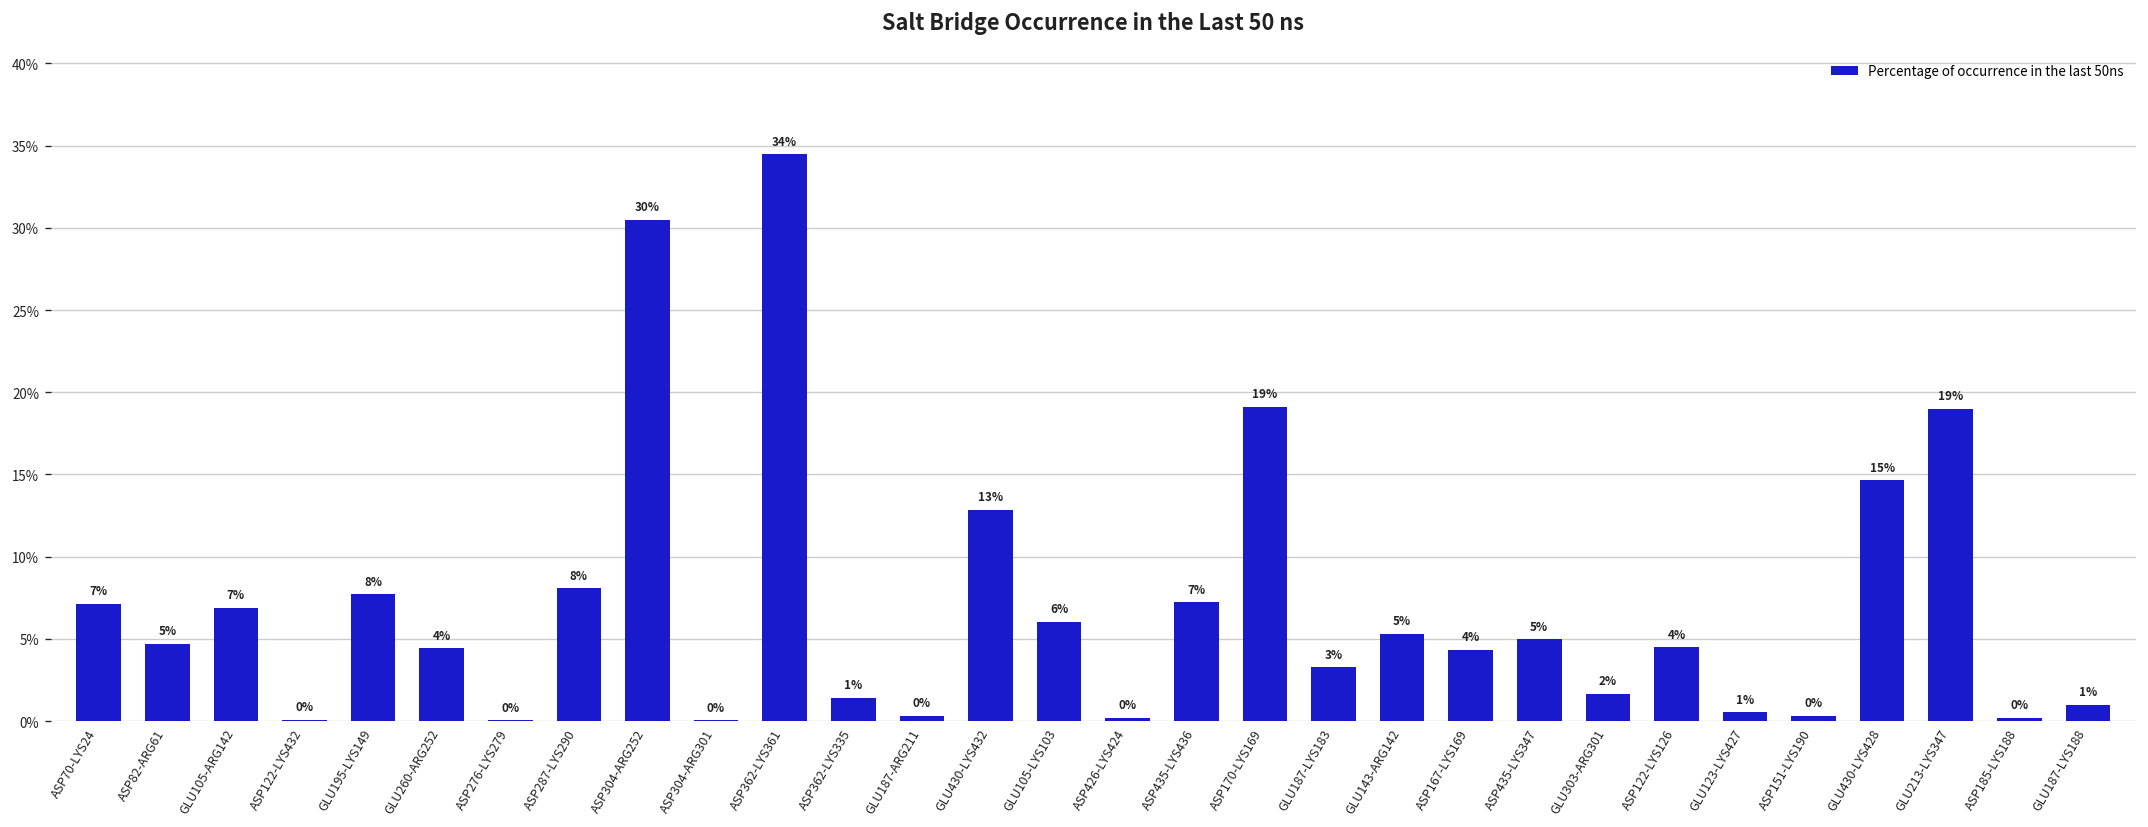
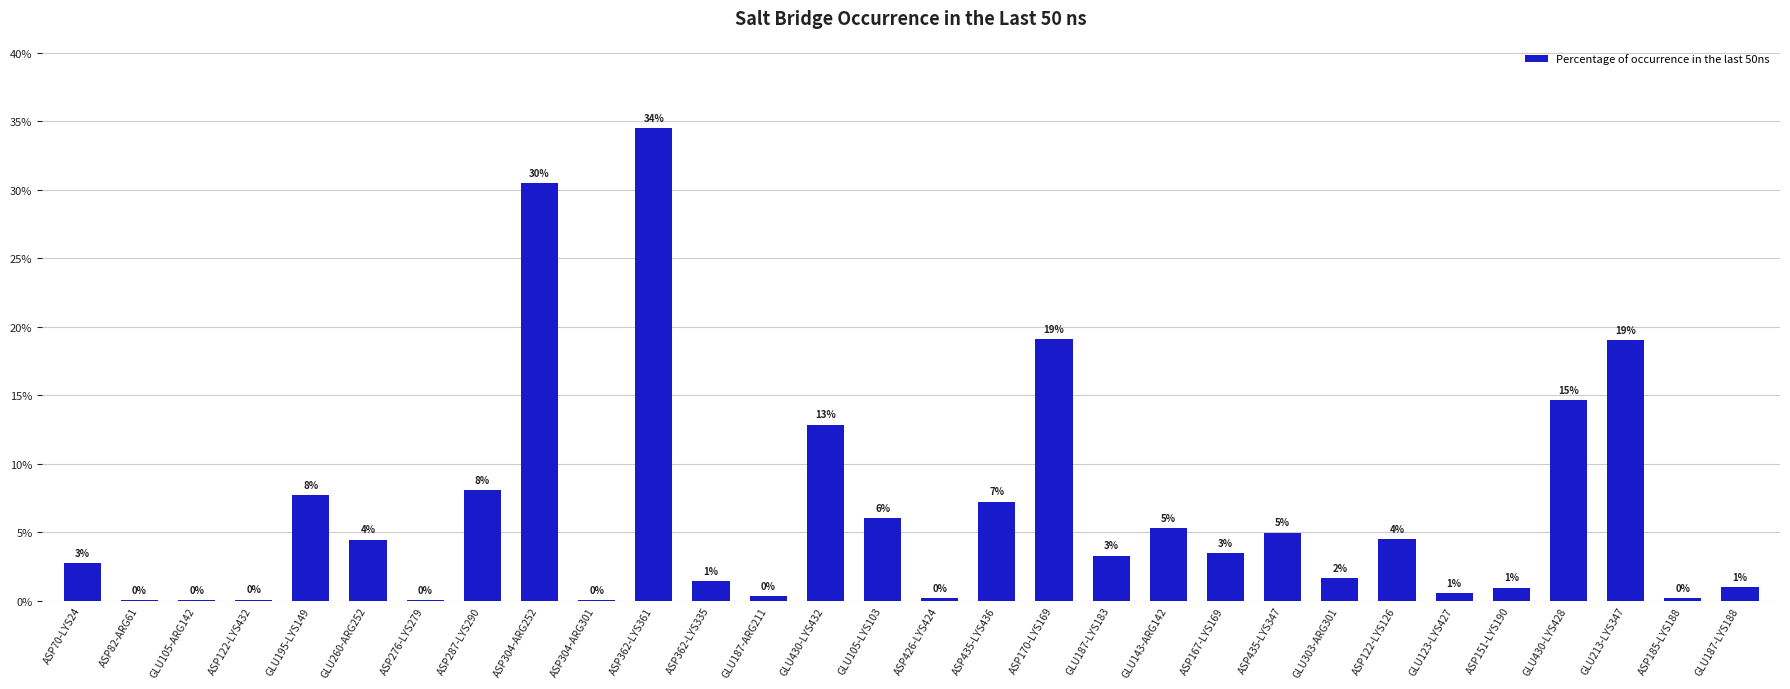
ASP70-LYS24: 7% -> 3%
ASP82-ARG61: 5% -> 0%
GLU105-ARG142: 7% -> 0%
ASP167-LYS169: 4% -> 3%
ASP151-LYS190: 0% -> 1%
